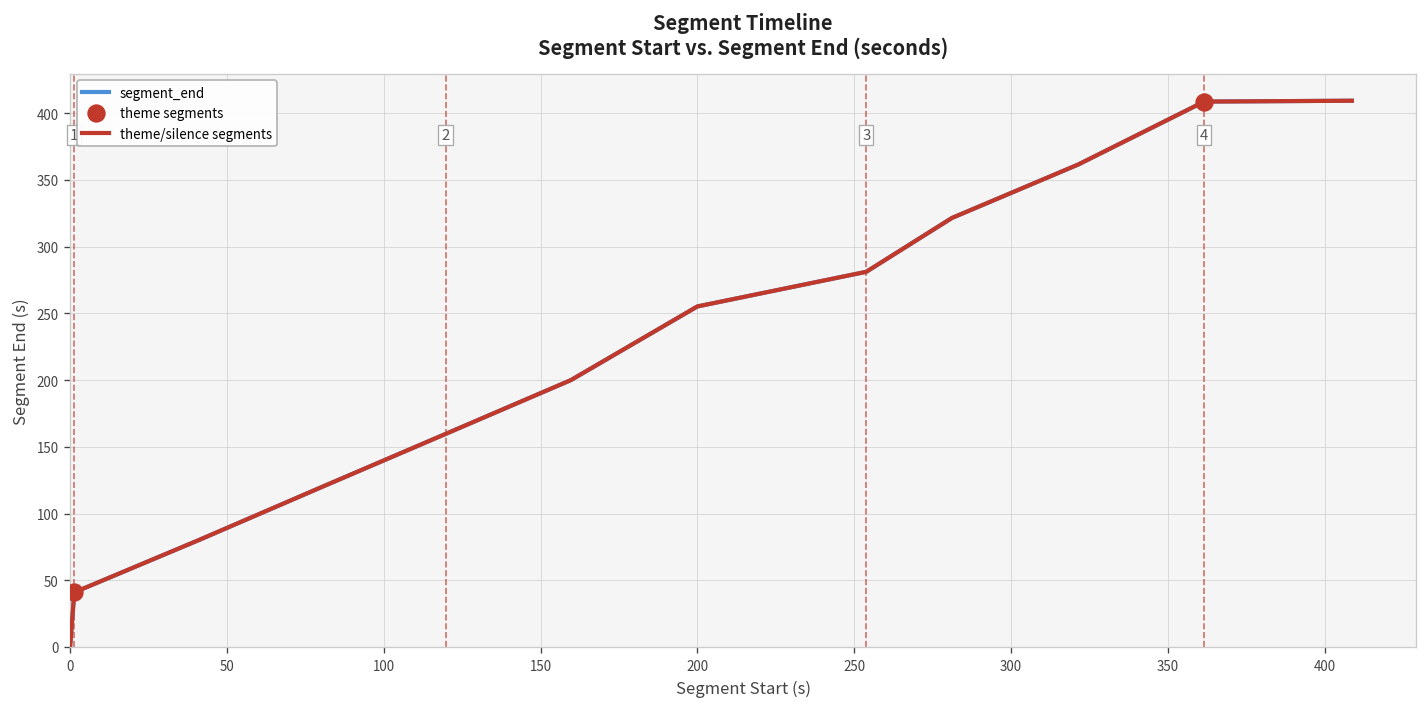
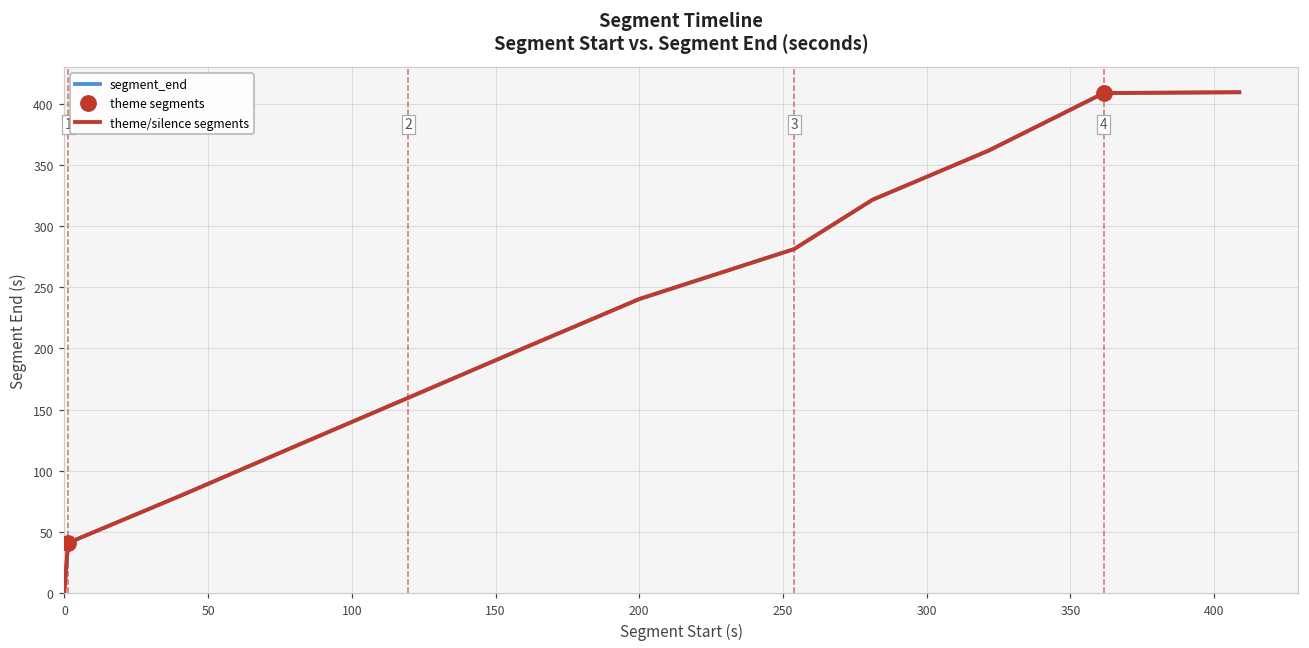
segment_end, 200: 255 -> 240
